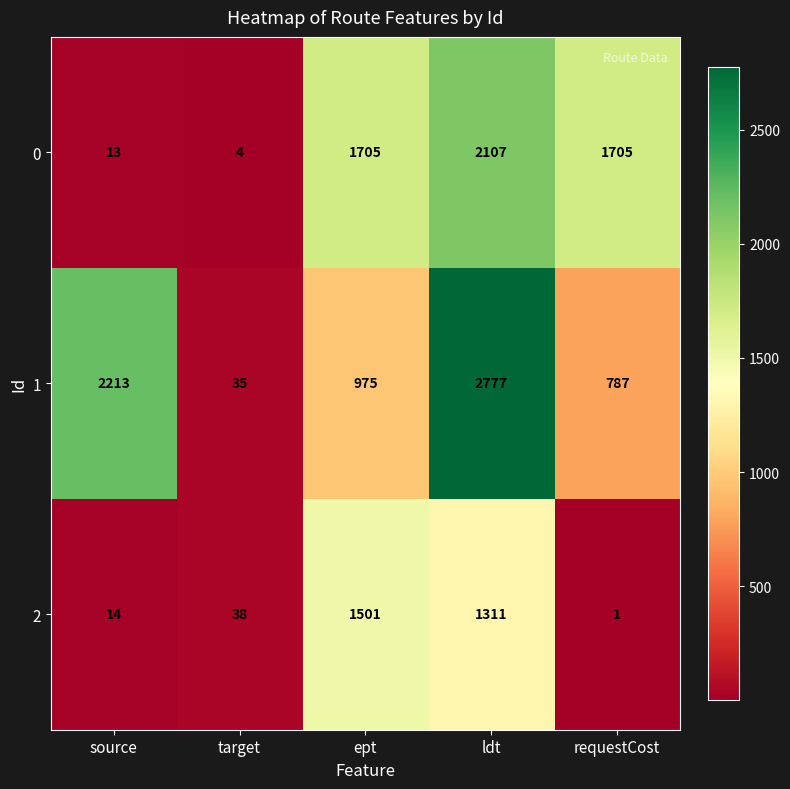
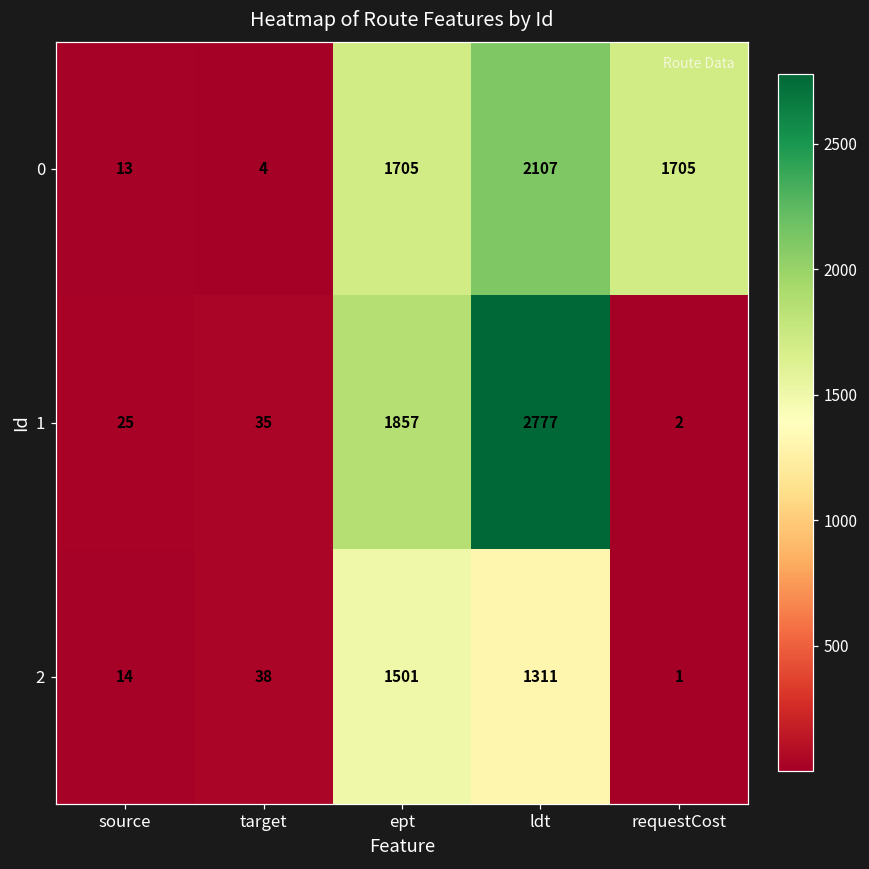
1, source: 2213 -> 25
1, ept: 975 -> 1857
1, requestCost: 787 -> 2
